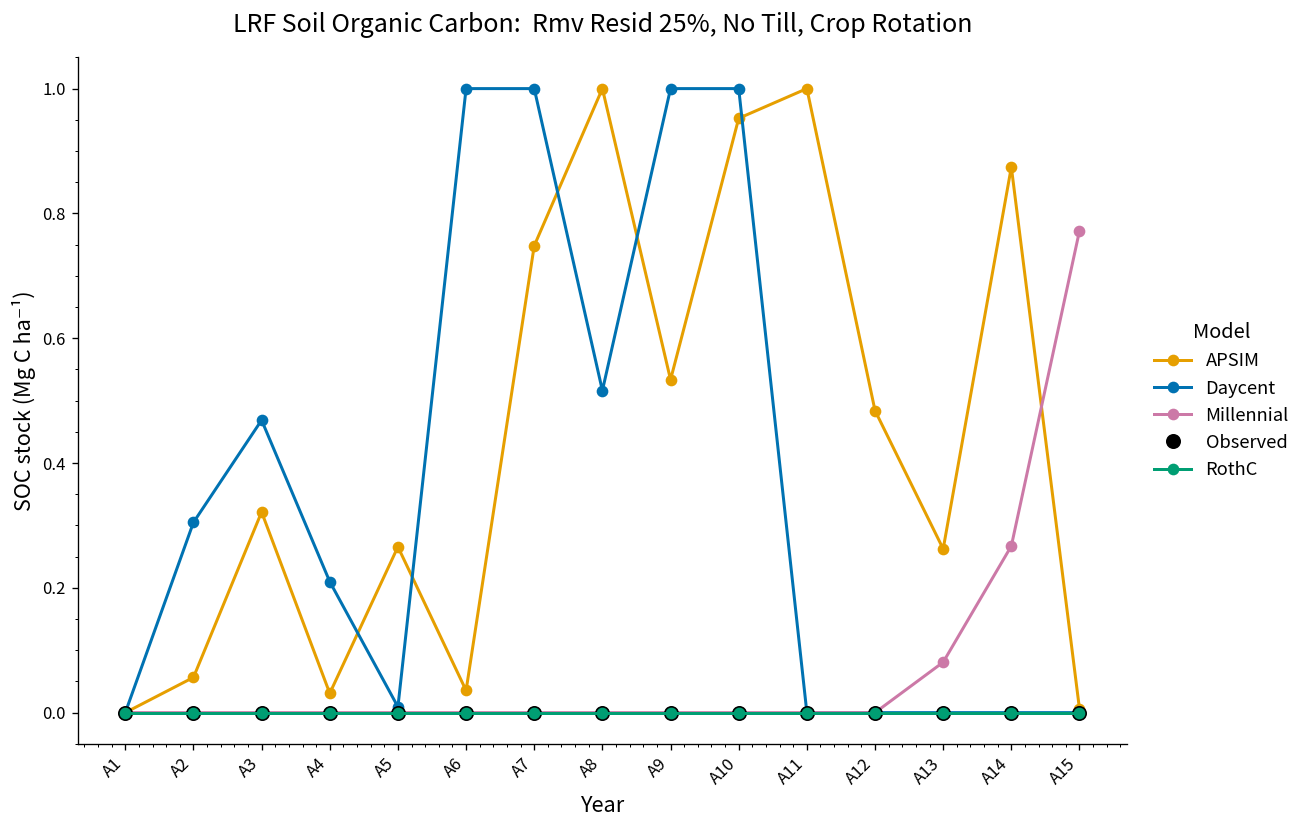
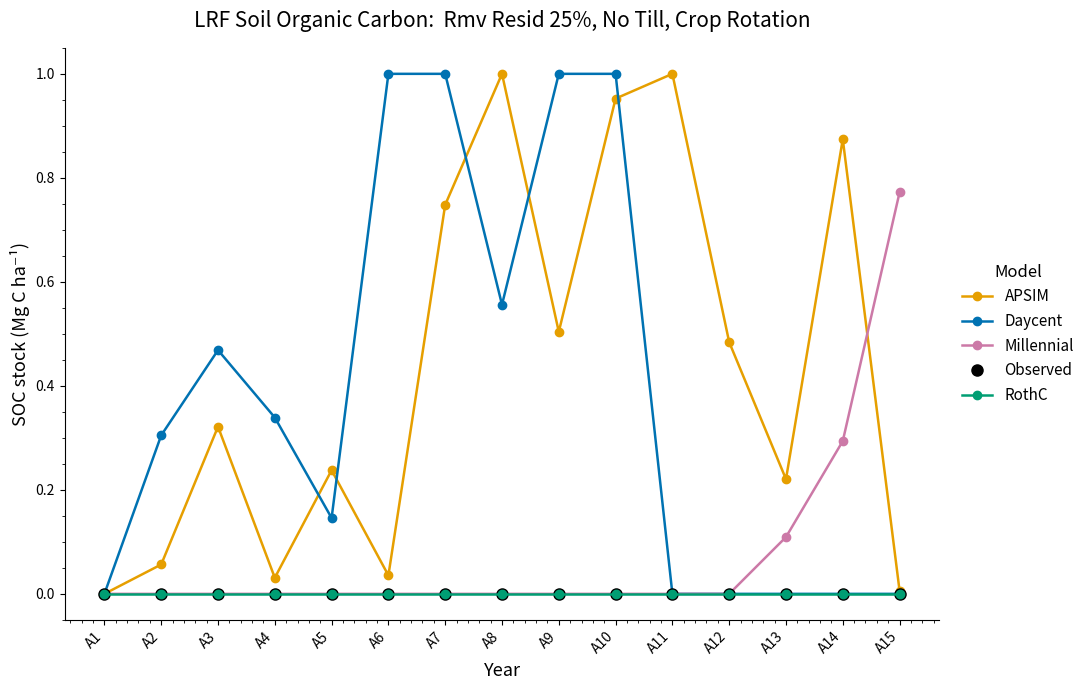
Daycent, A4: 0.21 -> 0.34
APSIM, A5: 0.27 -> 0.24
Daycent, A5: 0.01 -> 0.15
Daycent, A8: 0.52 -> 0.56
APSIM, A9: 0.53 -> 0.50
APSIM, A13: 0.26 -> 0.22
Millennial, A13: 0.08 -> 0.11
Millennial, A14: 0.27 -> 0.29
